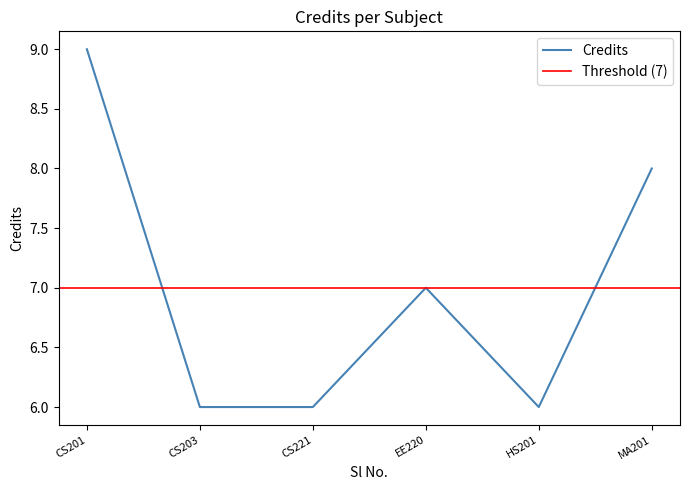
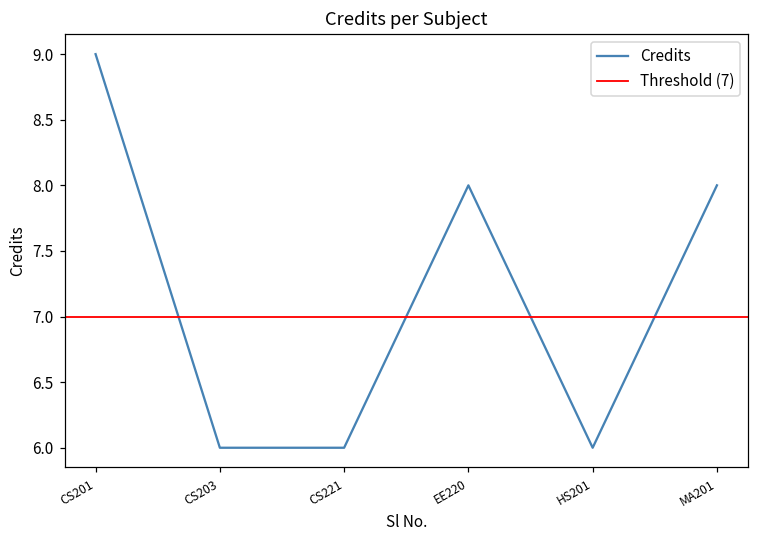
EE220: 7 -> 8
